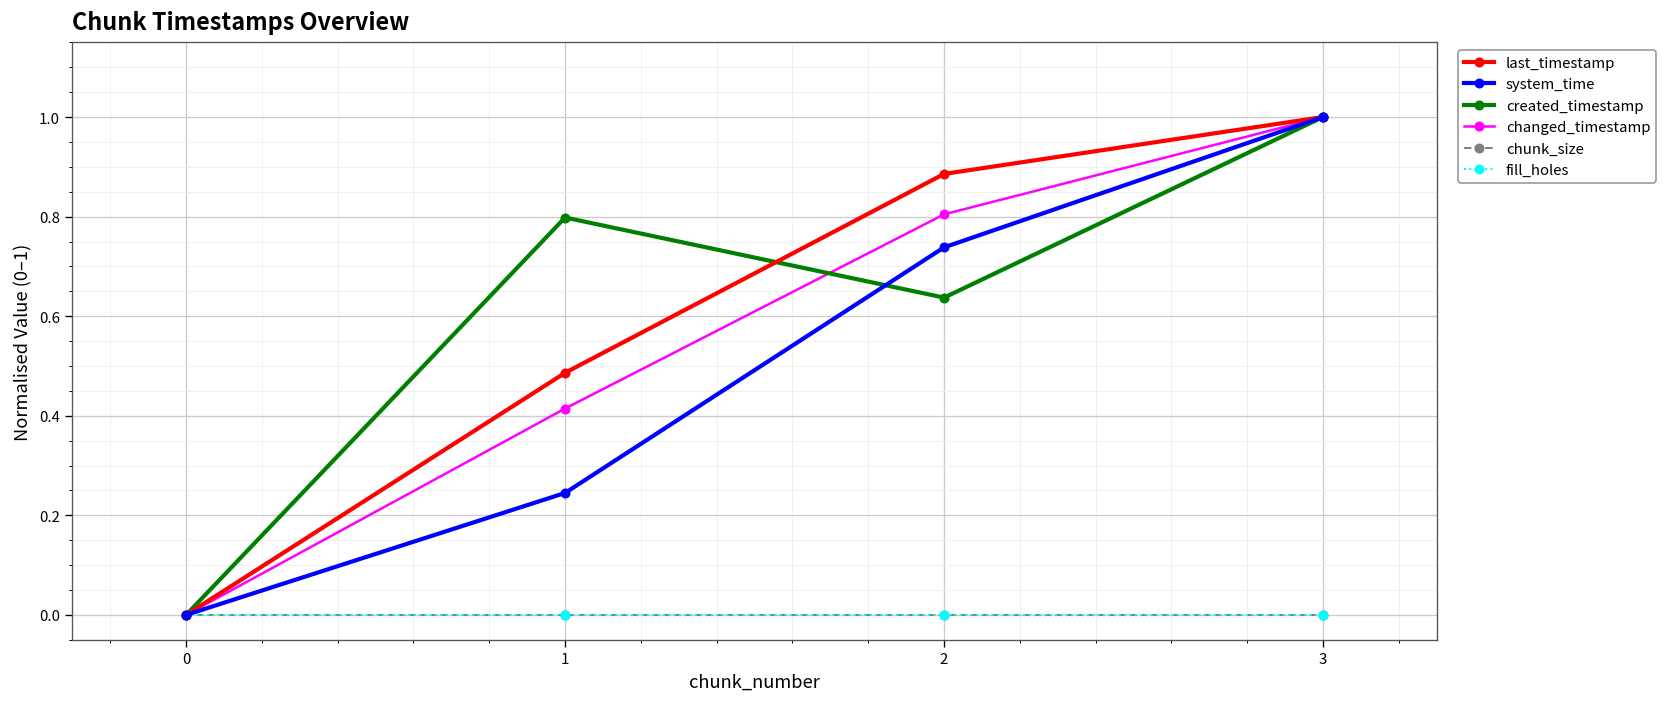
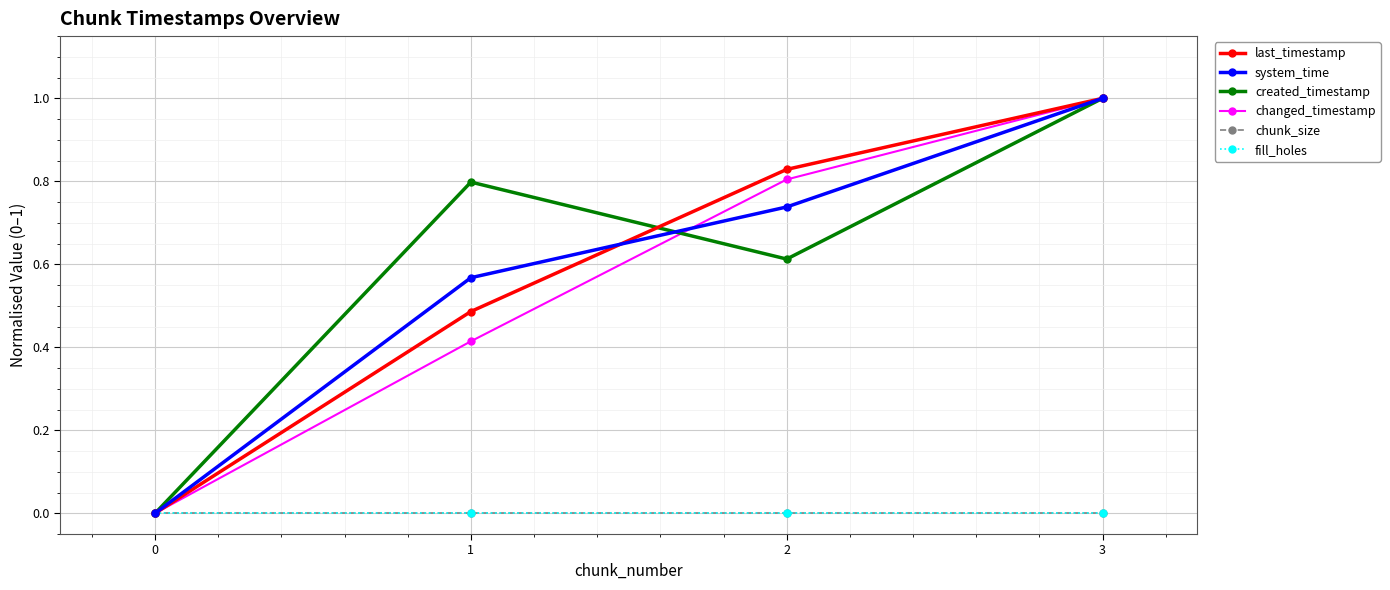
system_time, 1: 0.24 -> 0.57
last_timestamp, 2: 0.89 -> 0.83
created_timestamp, 2: 0.64 -> 0.61
